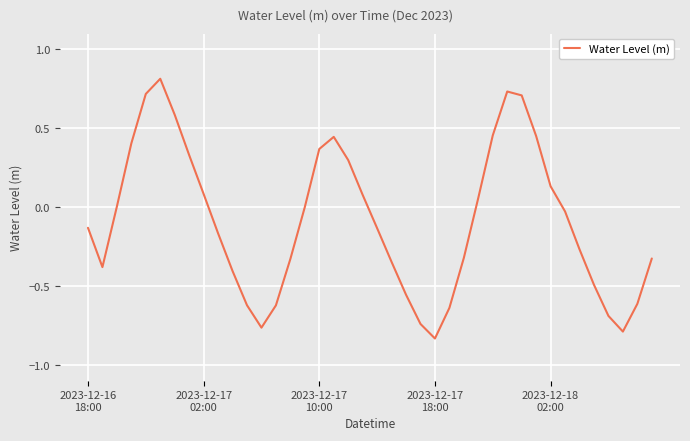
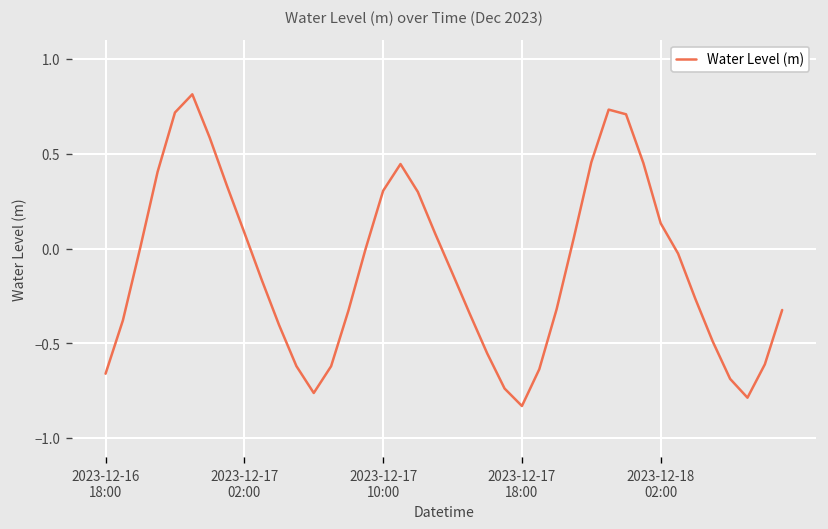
2023-12-16 18:00: -0.13 -> -0.66
2023-12-17 10:00: 0.37 -> 0.30
